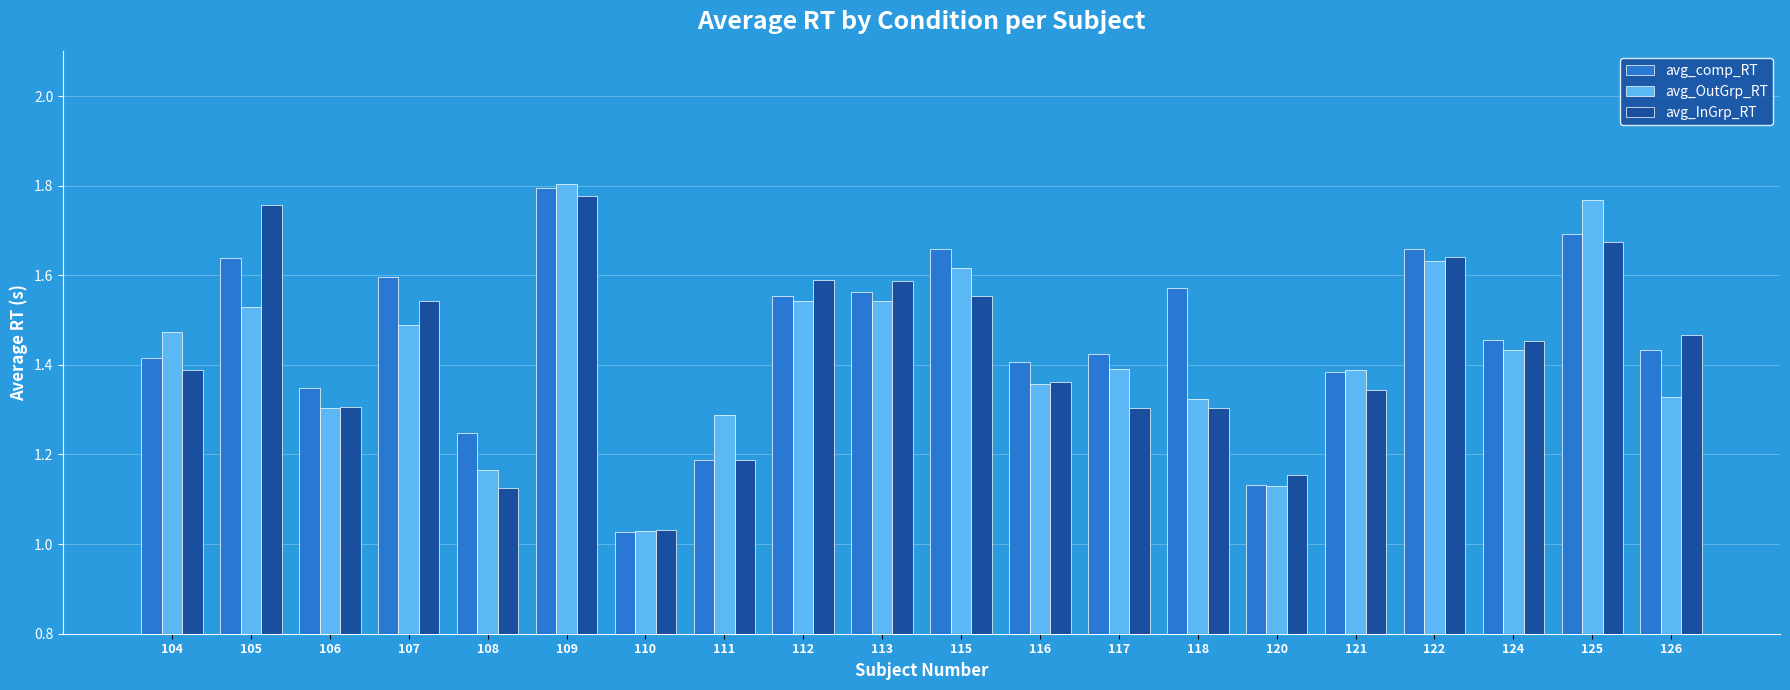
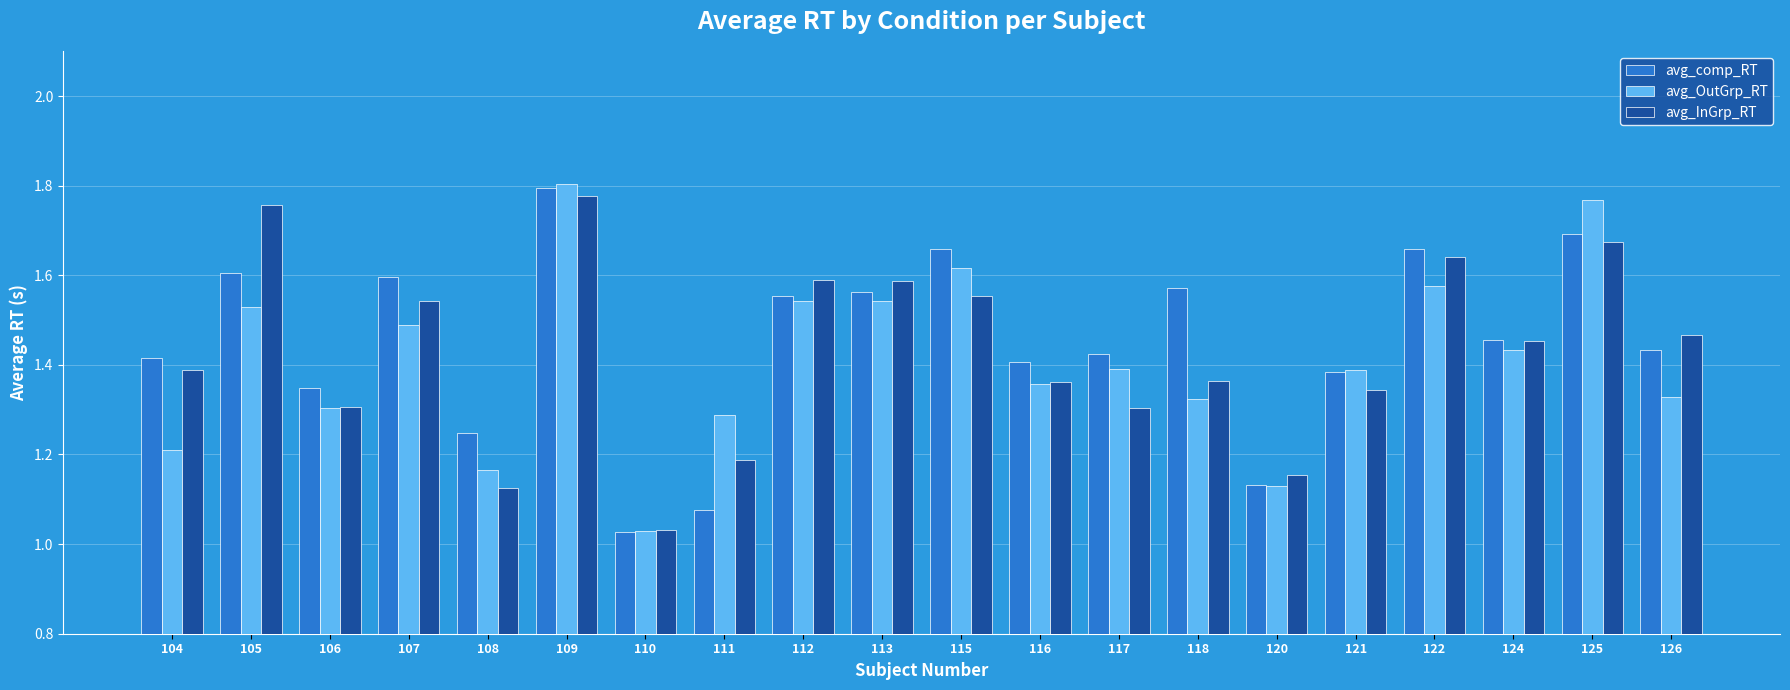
avg_OutGrp_RT, 104: 1.47 -> 1.21
avg_comp_RT, 105: 1.64 -> 1.61
avg_comp_RT, 111: 1.19 -> 1.08
avg_InGrp_RT, 118: 1.30 -> 1.36
avg_OutGrp_RT, 122: 1.63 -> 1.58
